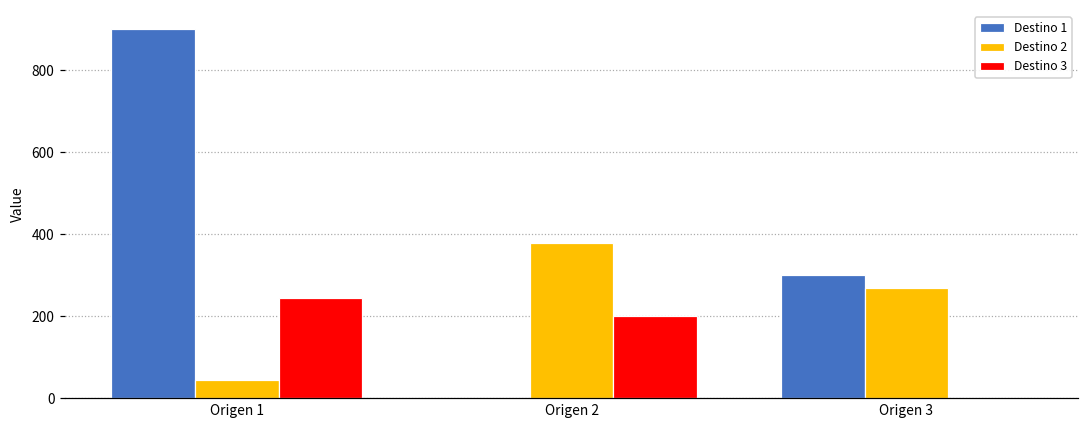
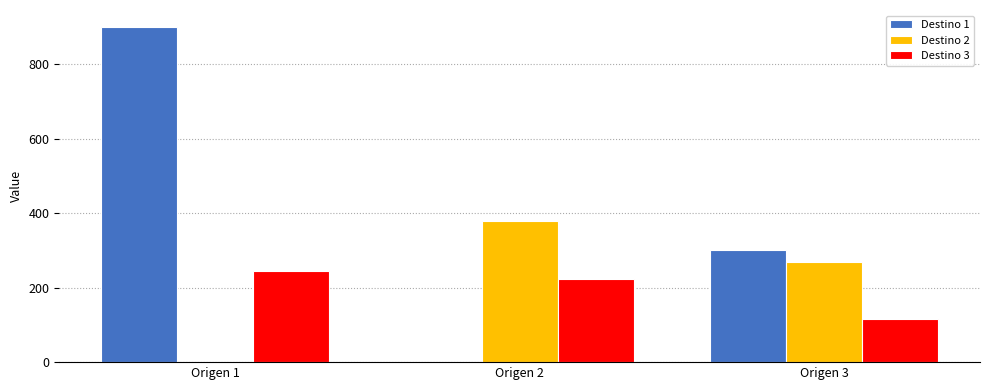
Destino 2, Origen 1: 40 -> 0
Destino 3, Origen 2: 200 -> 220
Destino 3, Origen 3: 0 -> 120
